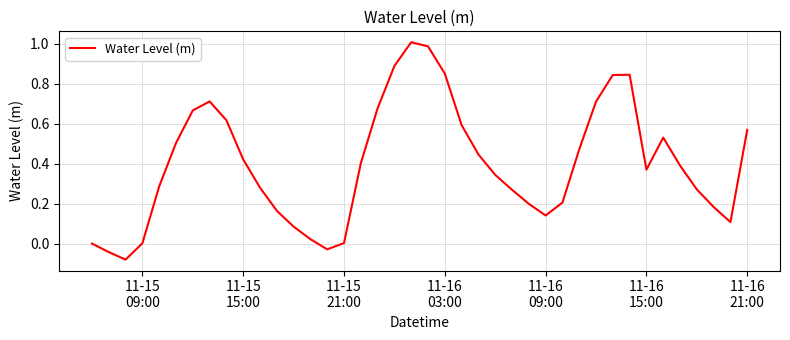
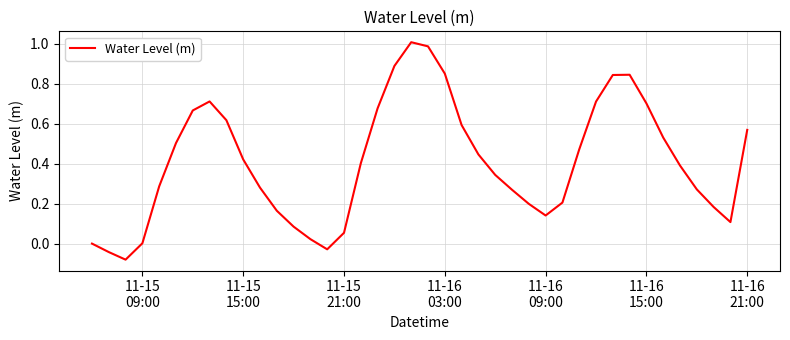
11-15 21:00: 0.00 -> 0.05
11-16 15:00: 0.37 -> 0.70
